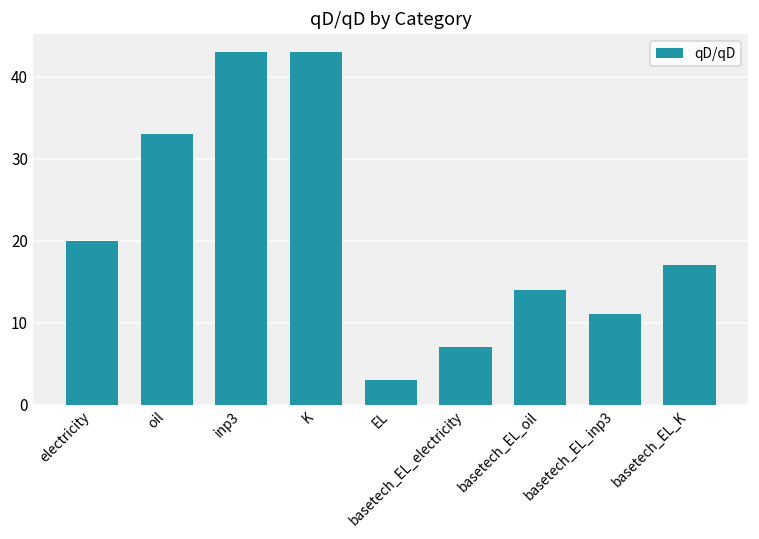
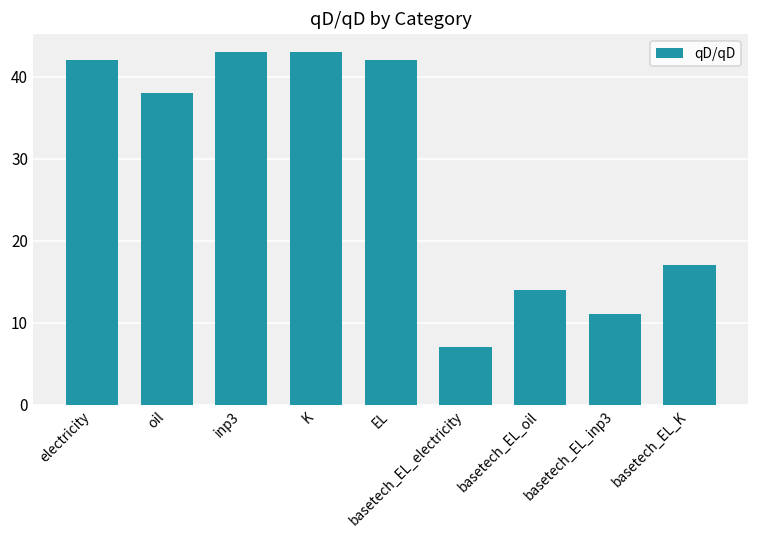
electricity: 20 -> 42
oil: 33 -> 38
EL: 3 -> 42
